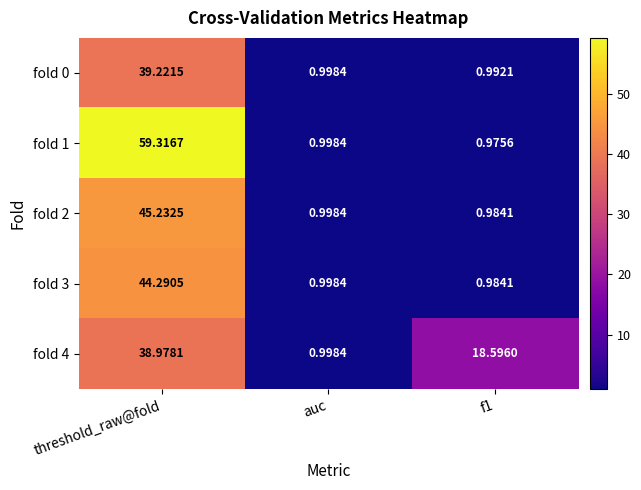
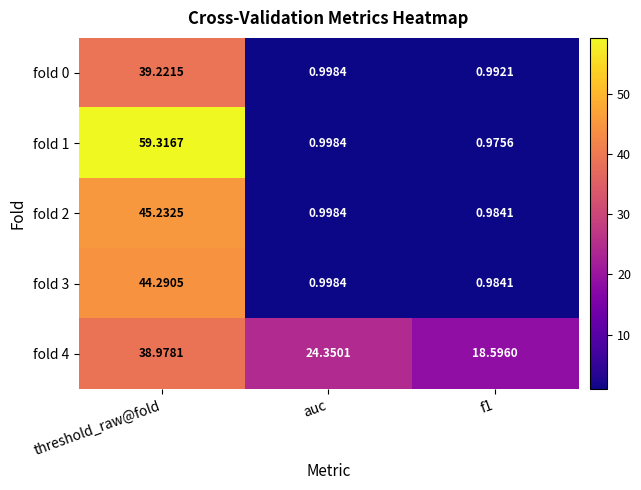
fold 4, auc: 0.9984 -> 24.3501
